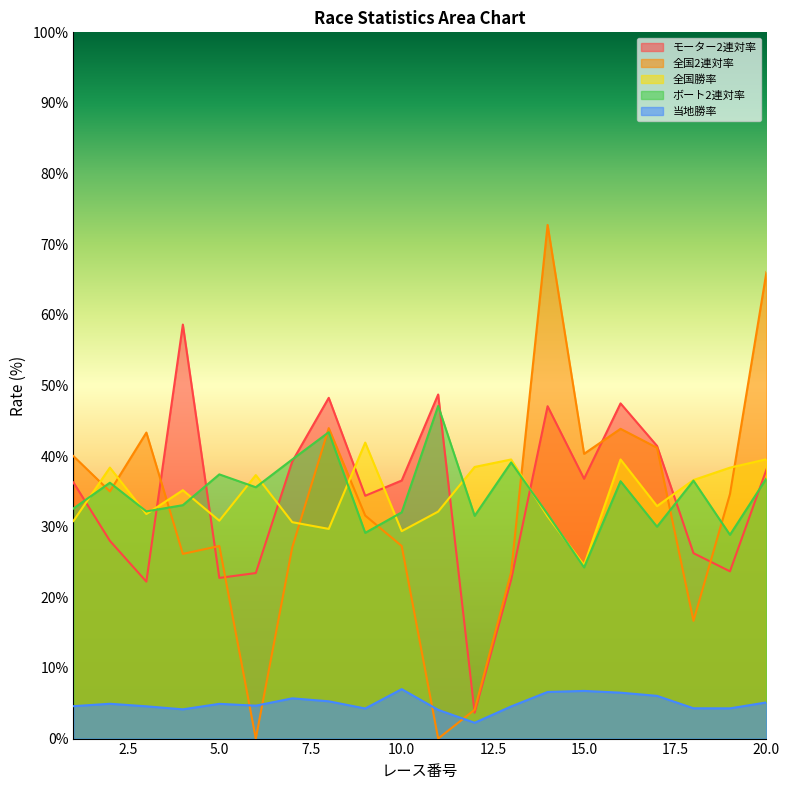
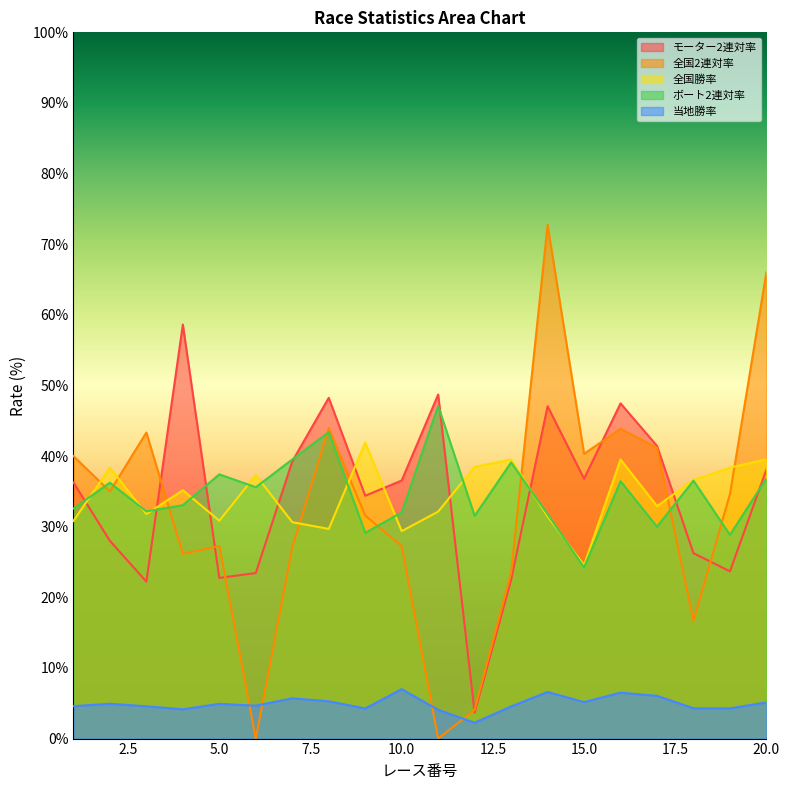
当地勝率, 15.0: 7% -> 5%
